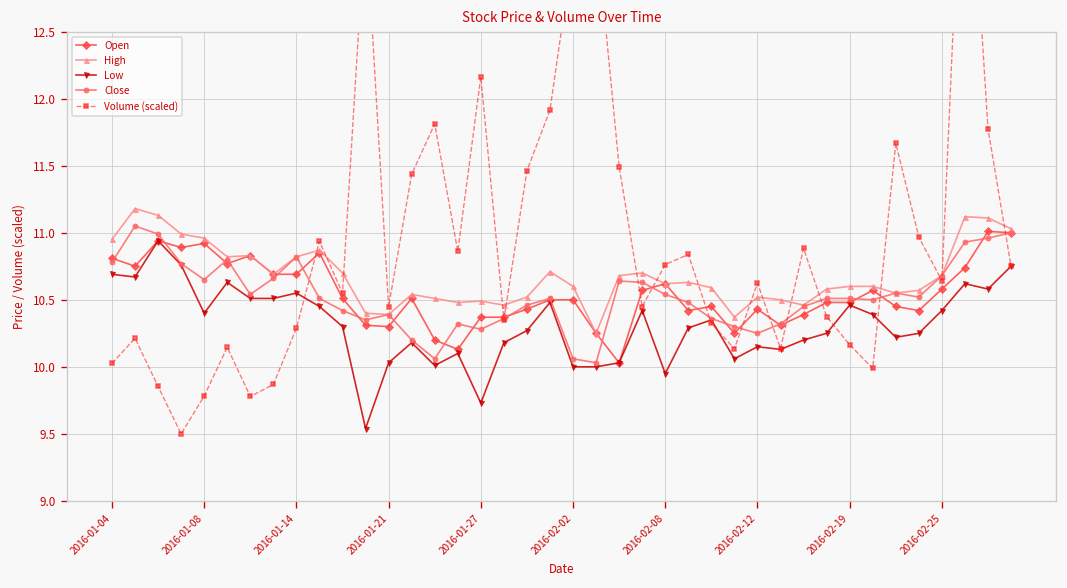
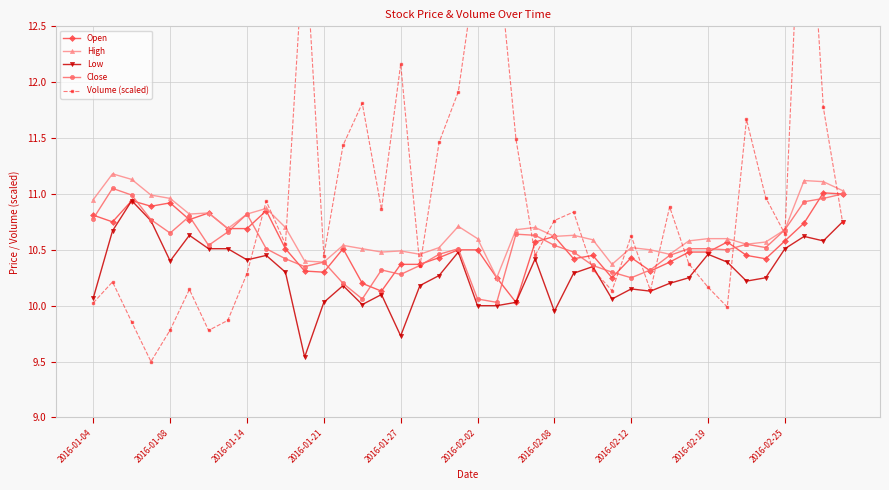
Low, 2016-01-04: 10.69 -> 10.07
Low, 2016-01-14: 10.55 -> 10.41
Low, 2016-02-25: 10.42 -> 10.51
